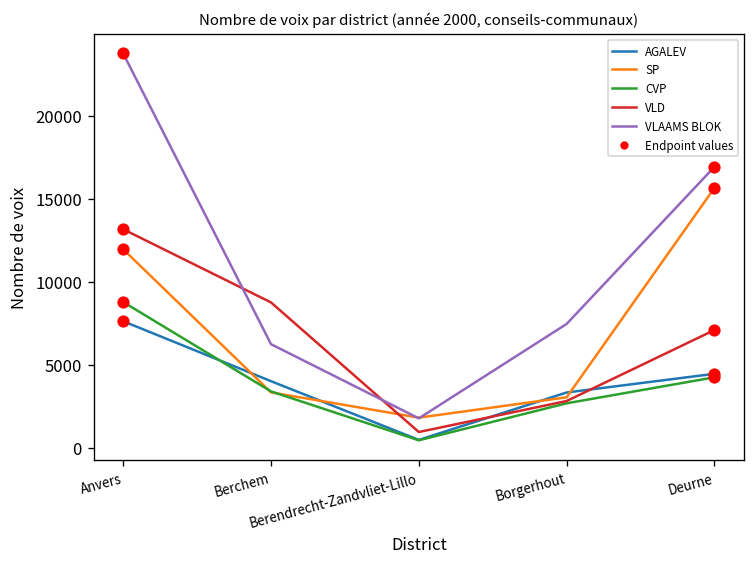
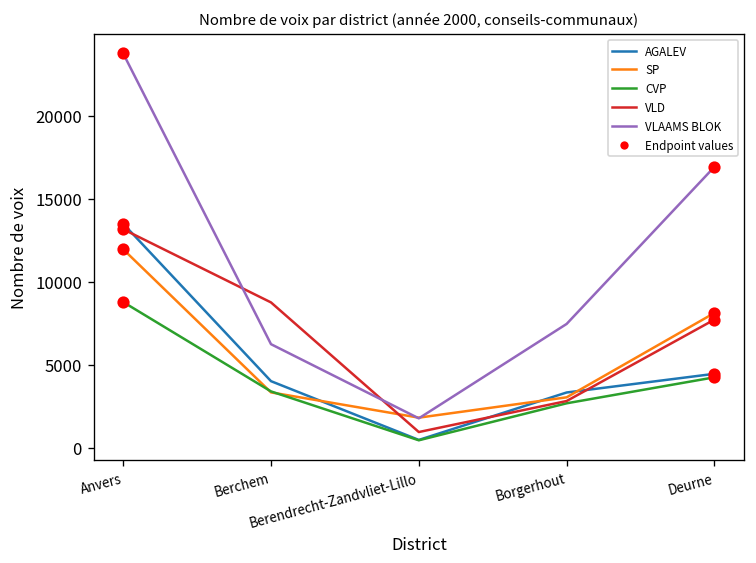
AGALEV, Anvers: 7600 -> 13500
SP, Deurne: 15700 -> 8100
VLD, Deurne: 7100 -> 7700
